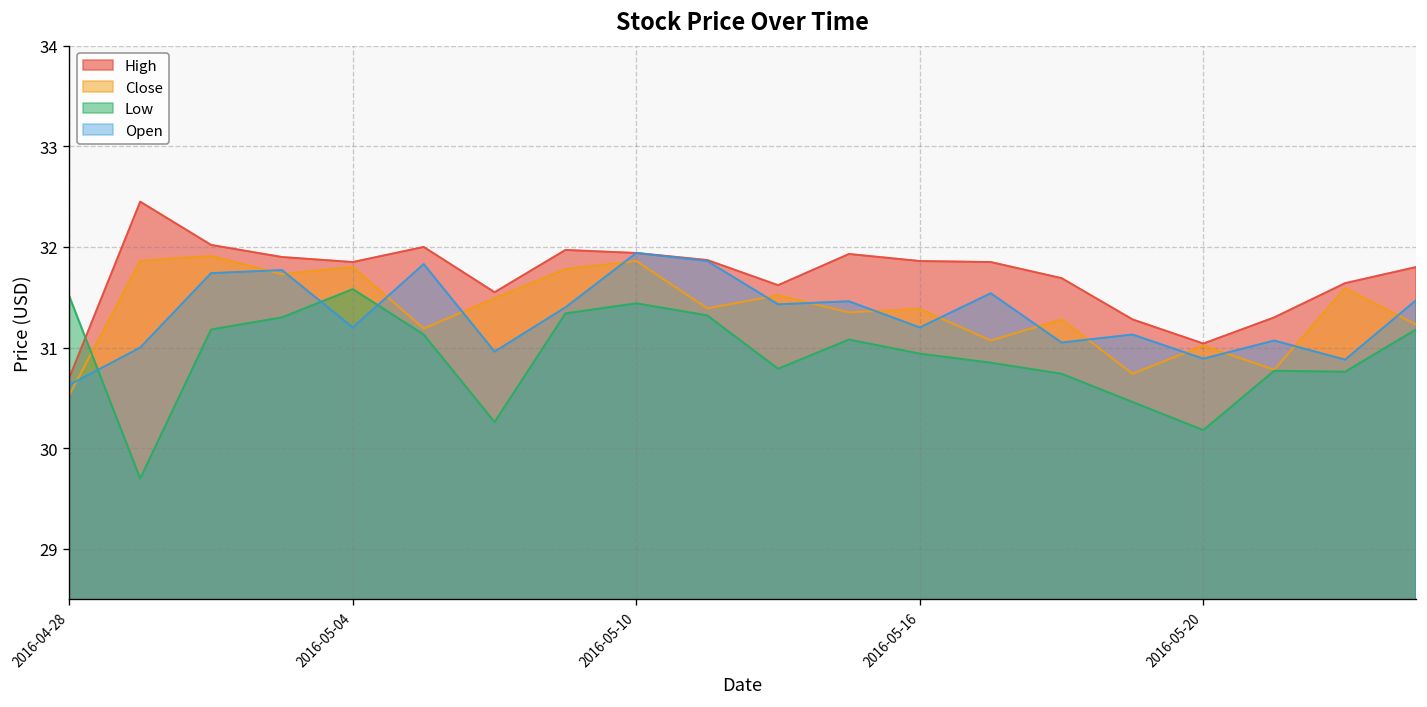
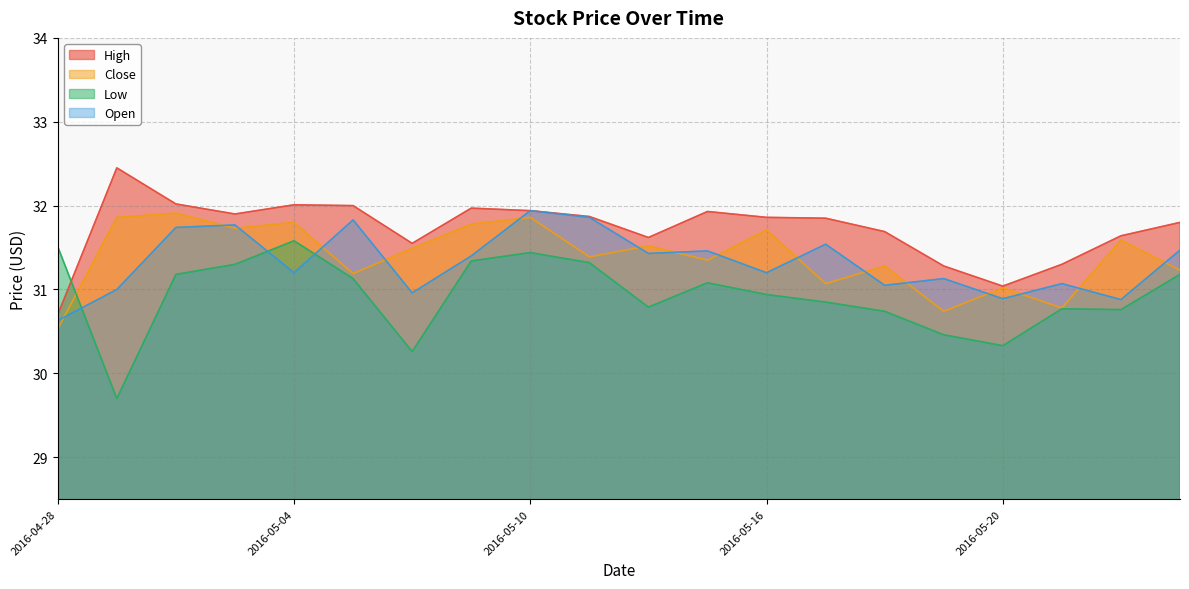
High, 2016-05-04: 31.9 -> 32.0
Close, 2016-05-16: 31.4 -> 31.7
Low, 2016-05-20: 30.2 -> 30.3
